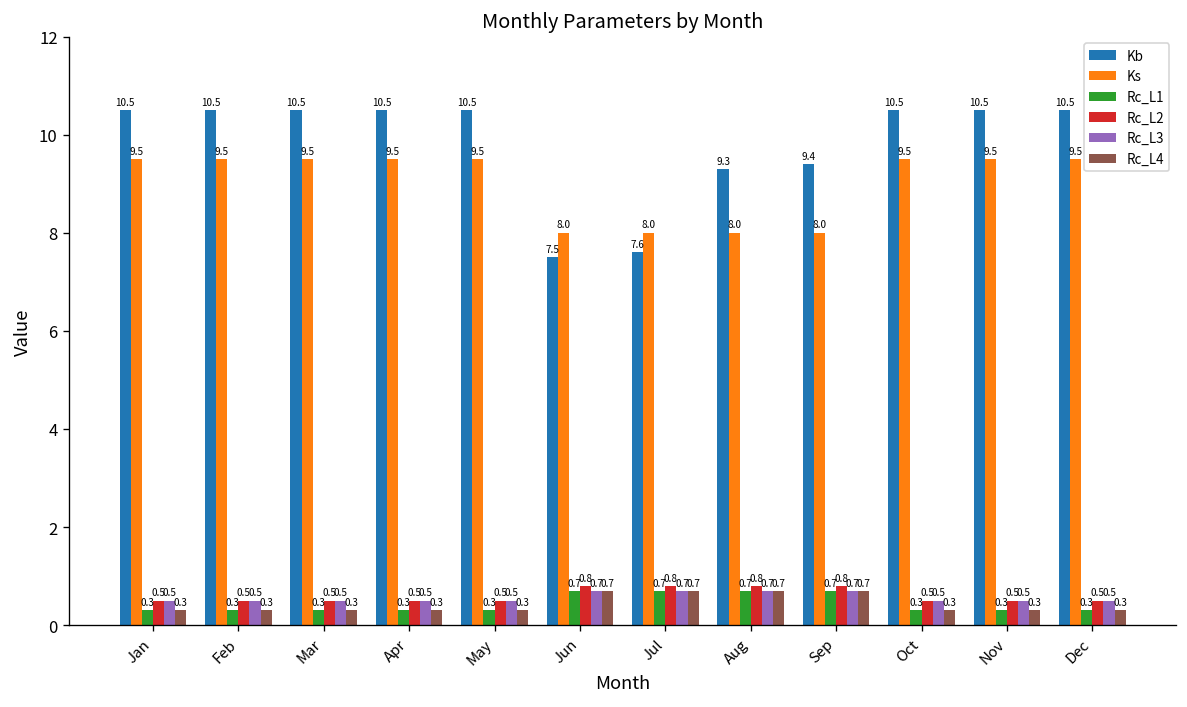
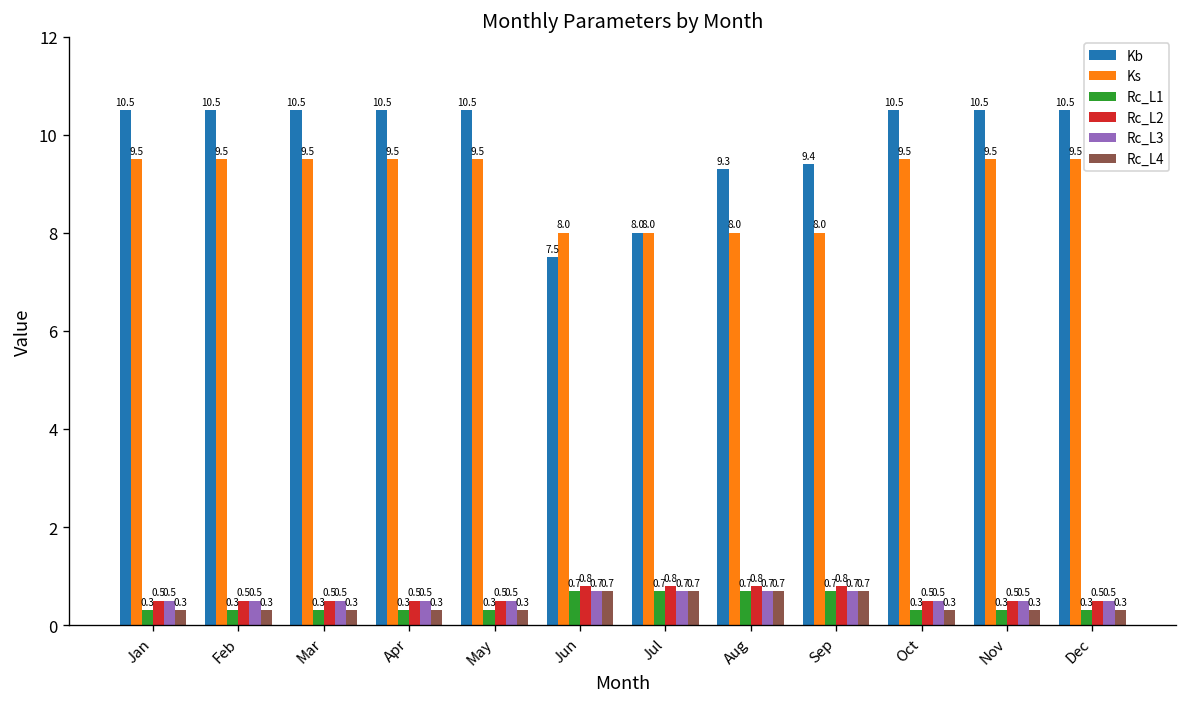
Kb, Jul: 7.6 -> 8.0
